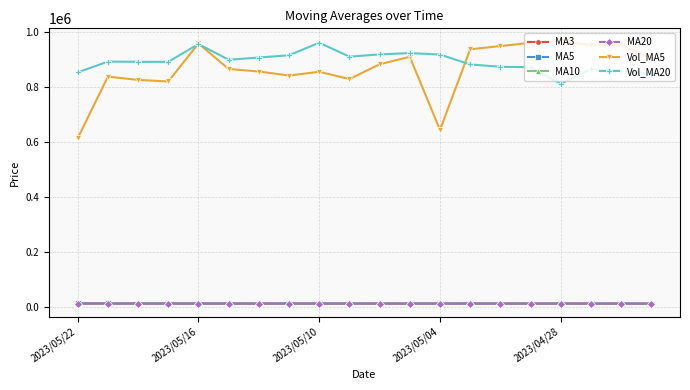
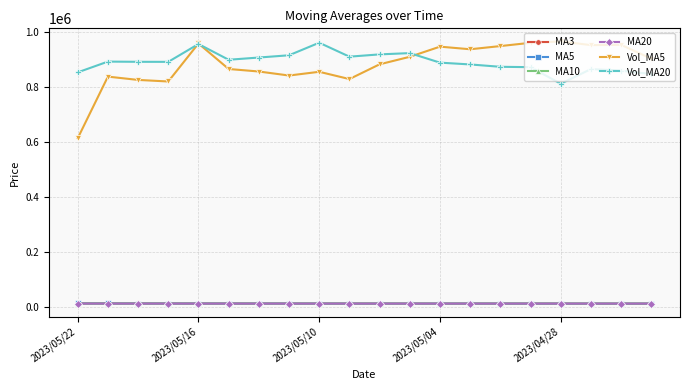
Vol_MA5, 2023/05/04: 650000 -> 950000
Vol_MA20, 2023/05/04: 920000 -> 890000
